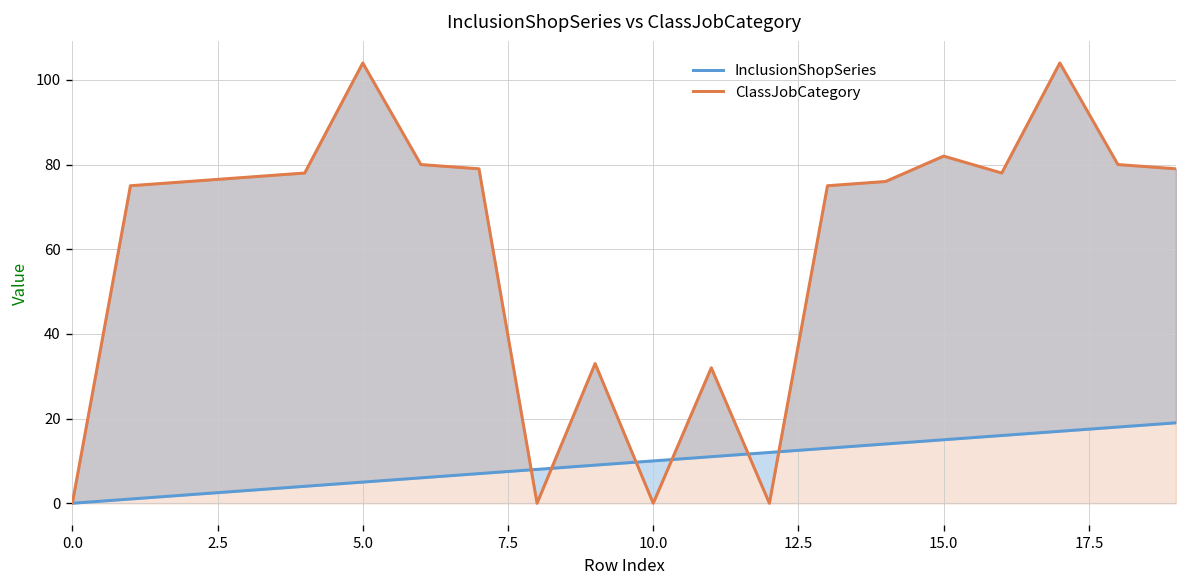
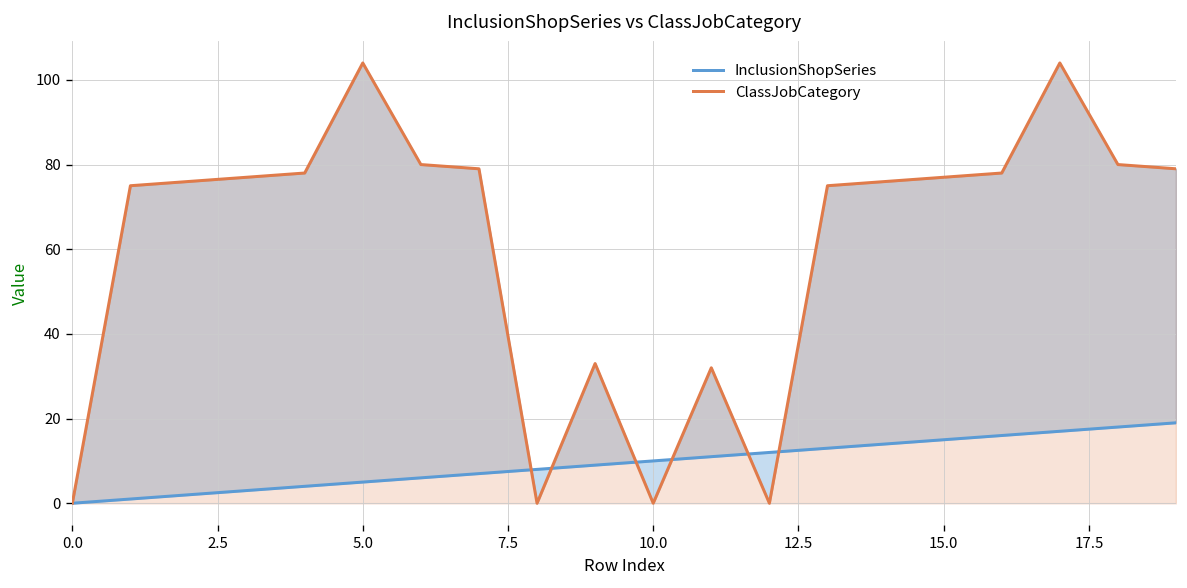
ClassJobCategory, 15.0: 82 -> 77
